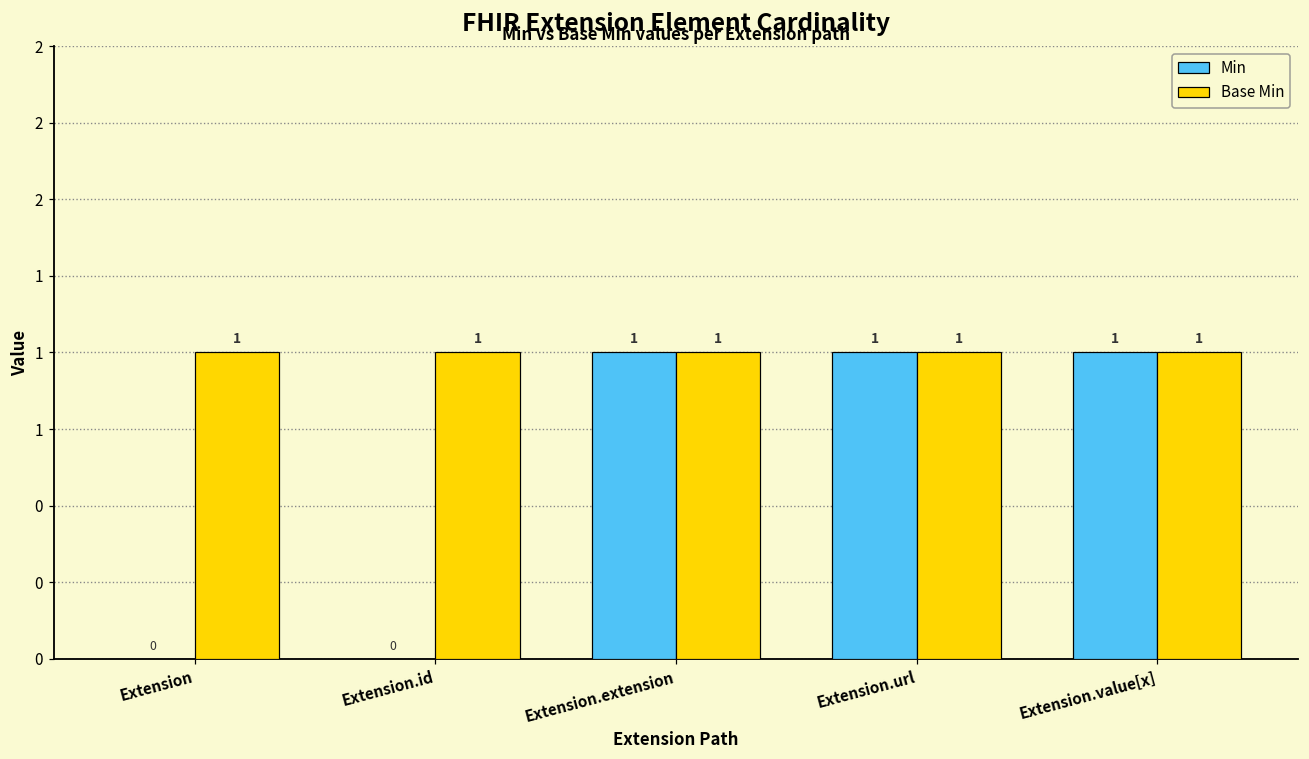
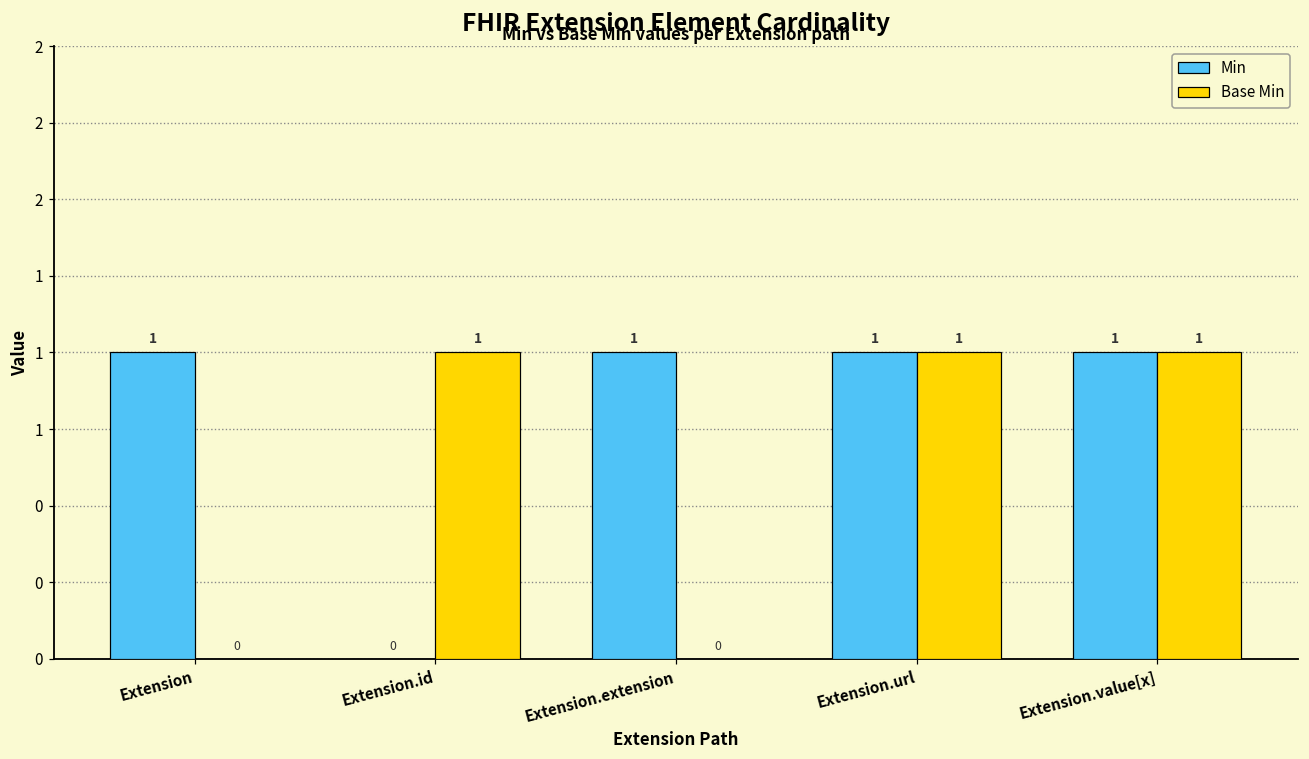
Min, Extension: 0 -> 1
Base Min, Extension: 1 -> 0
Base Min, Extension.extension: 1 -> 0
